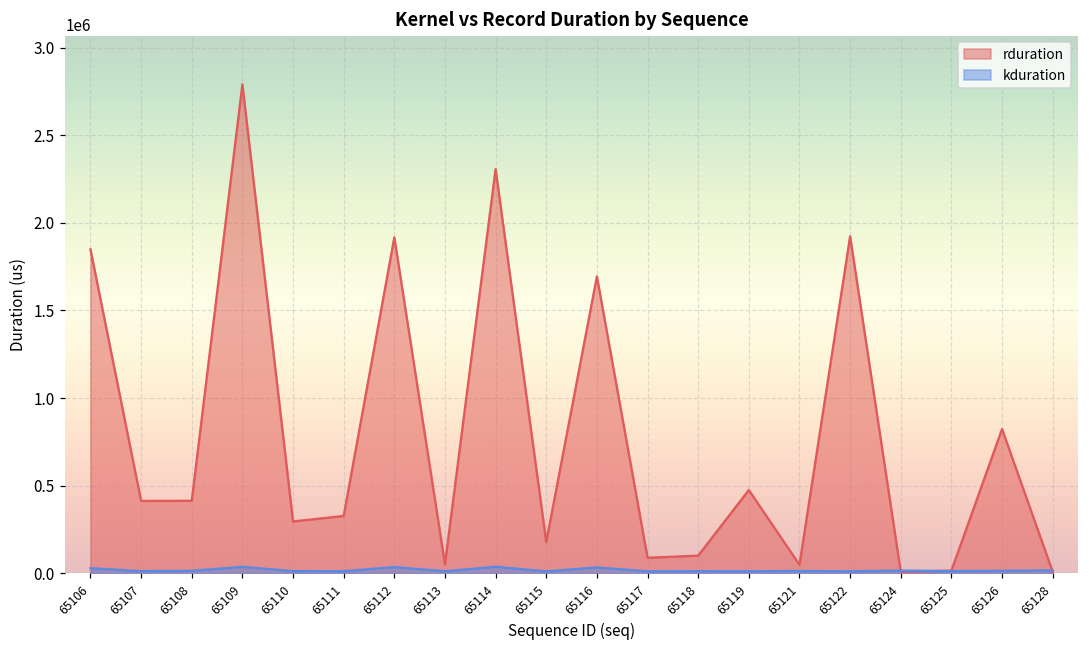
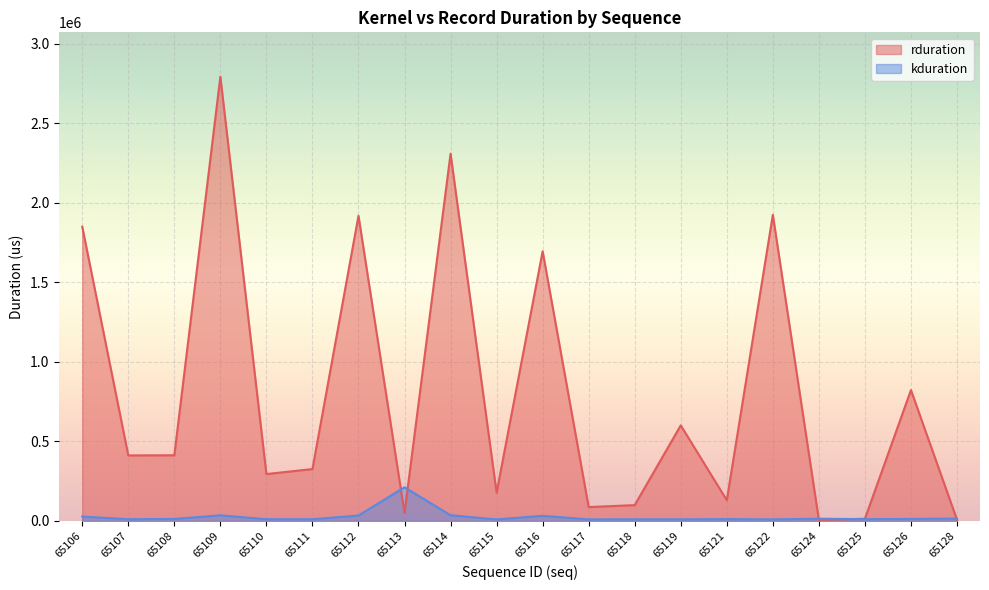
kduration, 65113: 10000 -> 210000
rduration, 65119: 470000 -> 600000
rduration, 65121: 50000 -> 130000
